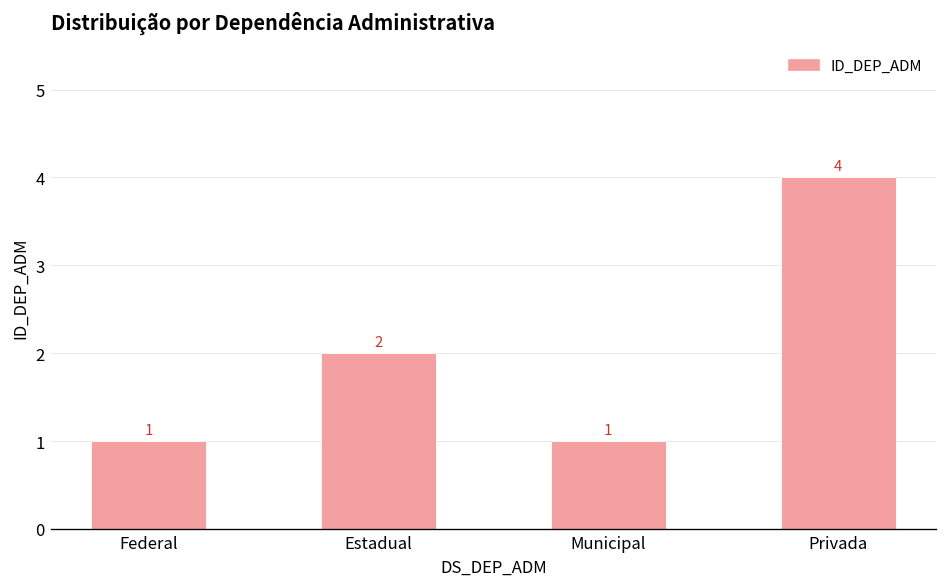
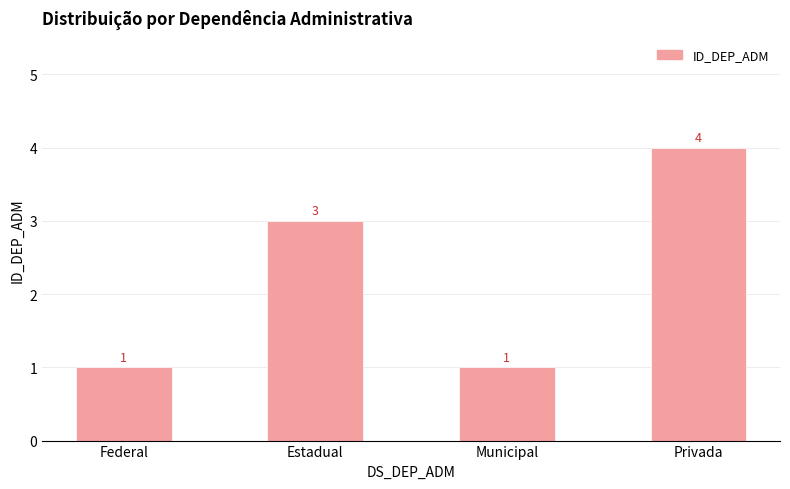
Estadual: 2 -> 3
